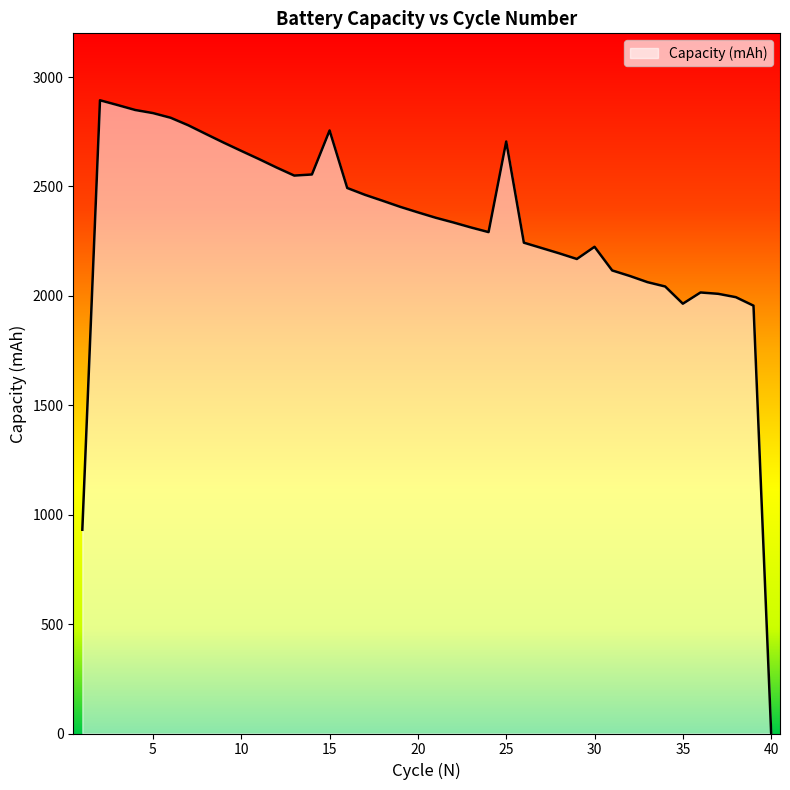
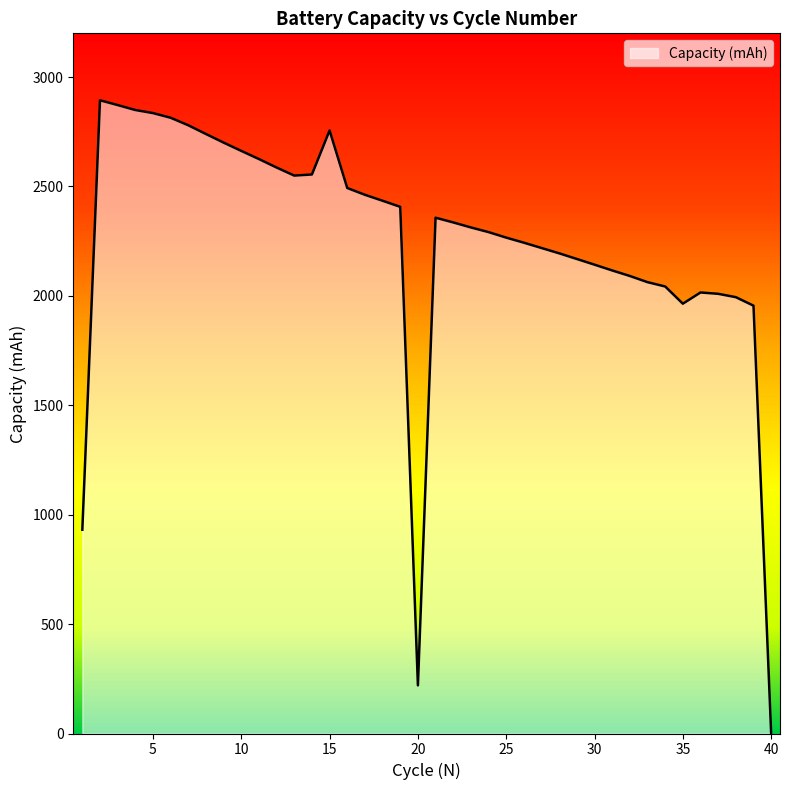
20: 2380 -> 220
25: 2710 -> 2270
30: 2220 -> 2140
